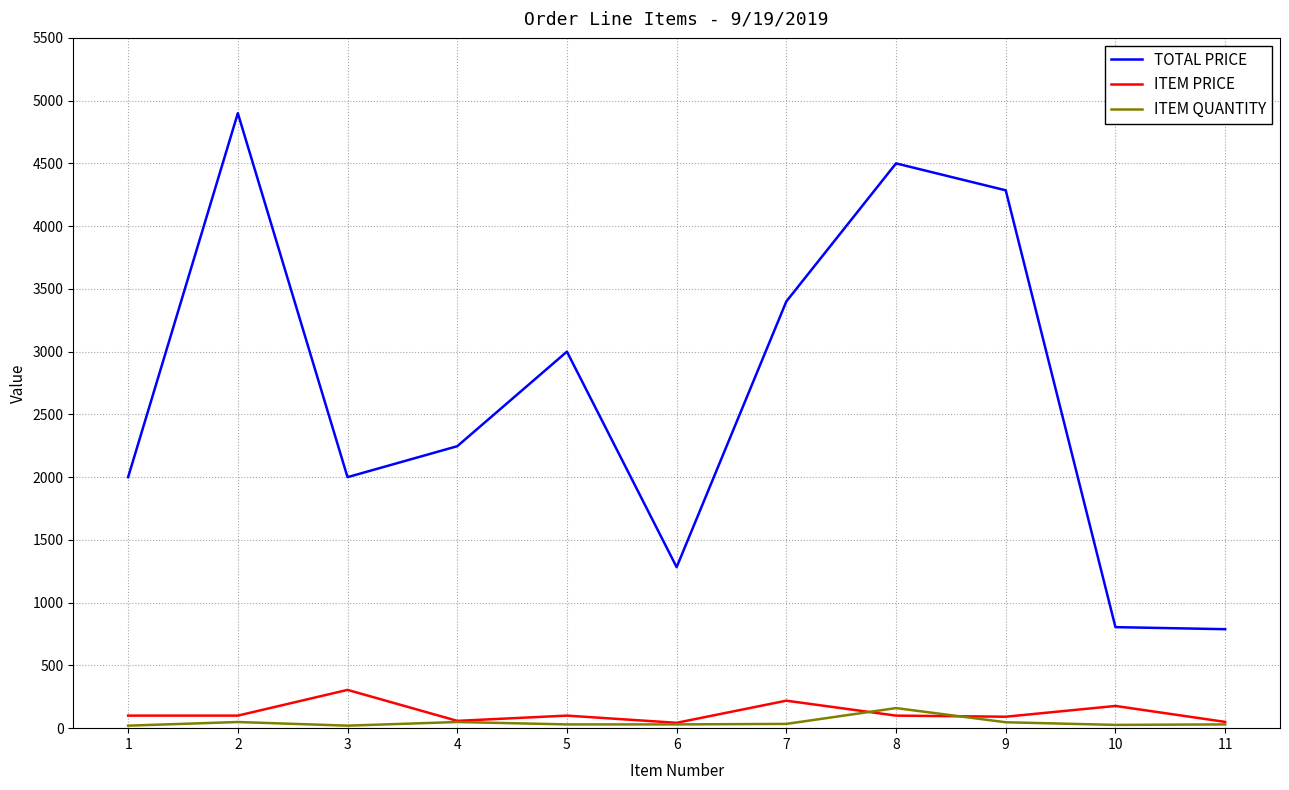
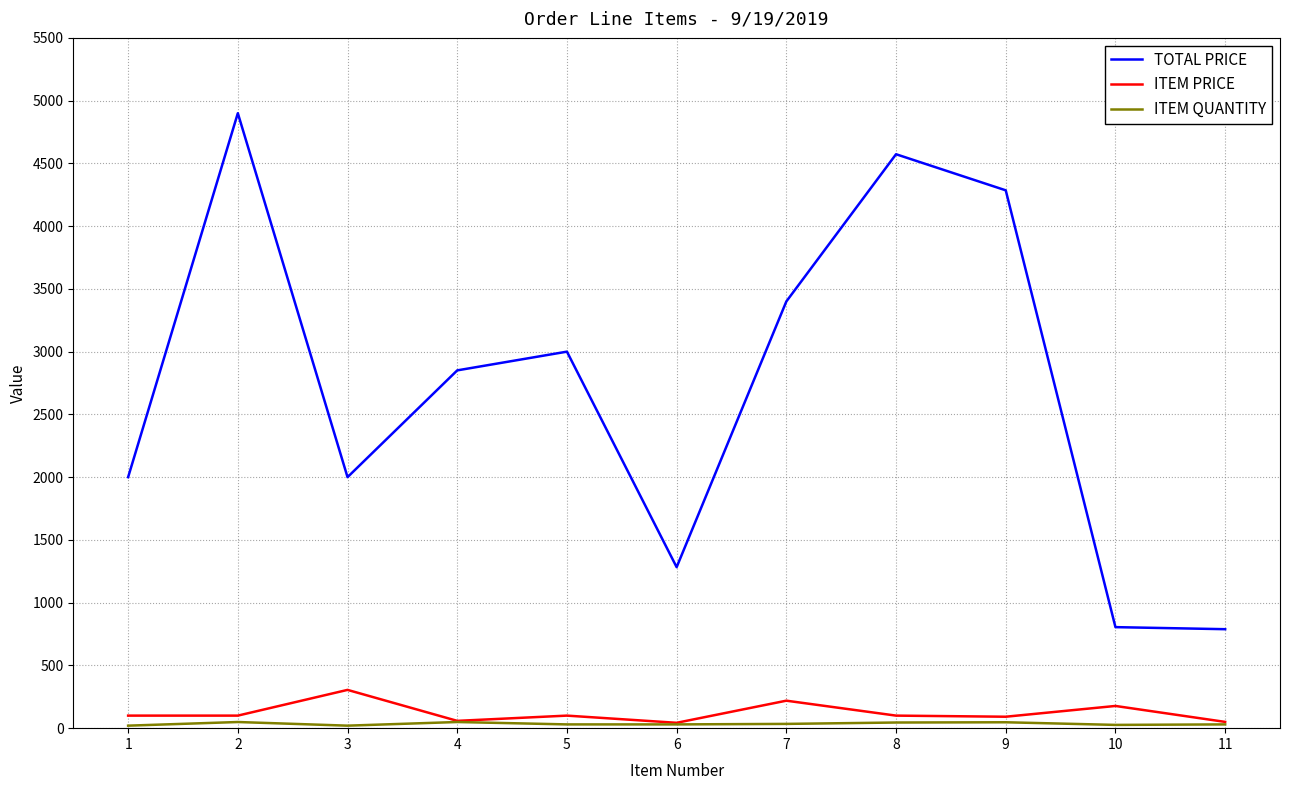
TOTAL PRICE, 4: 2250 -> 2850
TOTAL PRICE, 8: 4500 -> 4570
ITEM QUANTITY, 8: 160 -> 50
